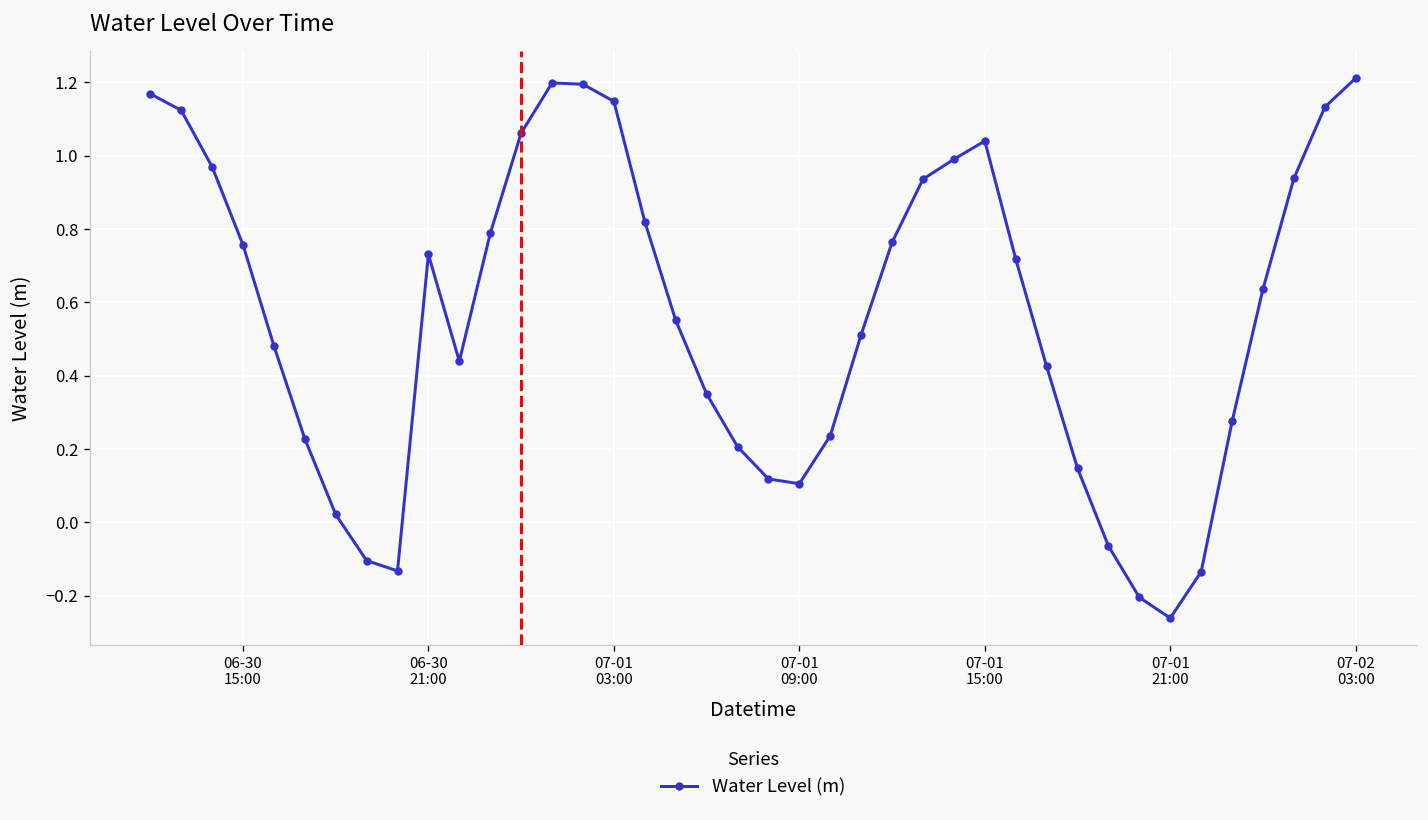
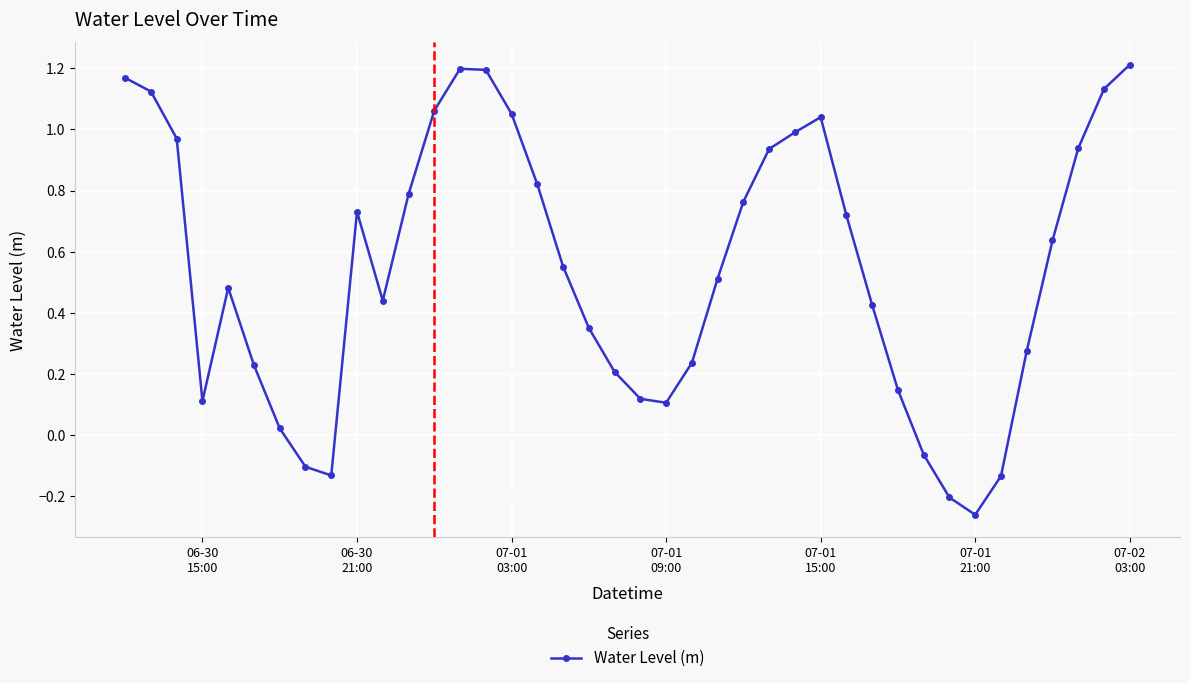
06-30 15:00: 0.76 -> 0.11
07-01 03:00: 1.15 -> 1.05
